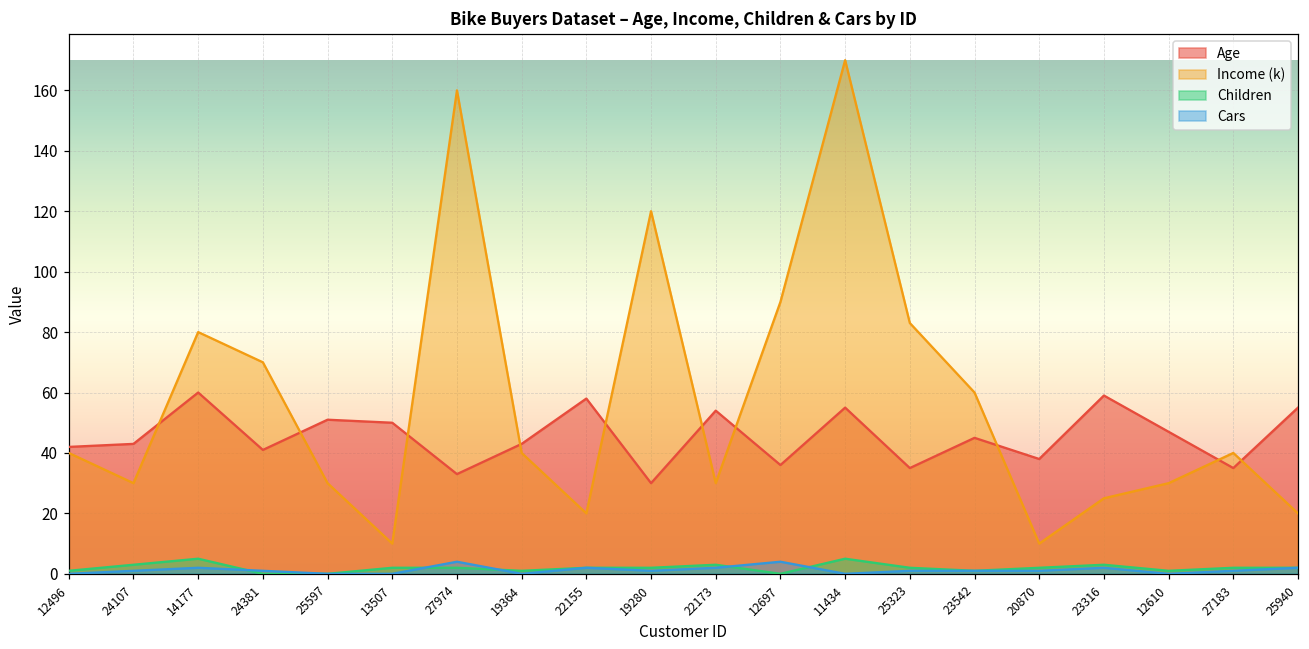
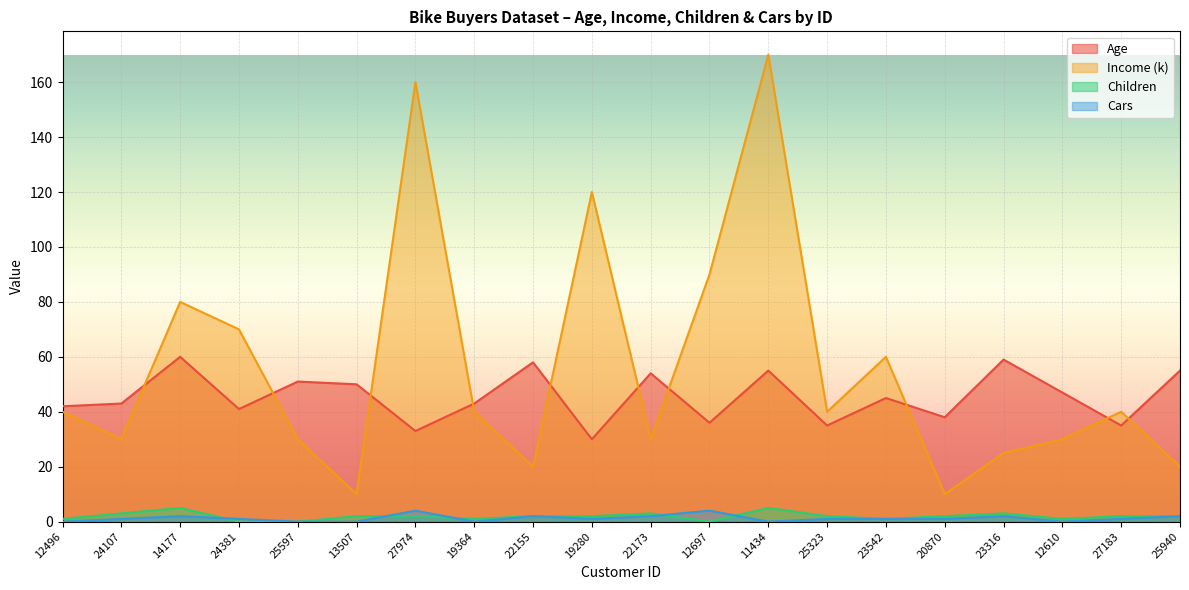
Income (k), 25323: 83 -> 40
